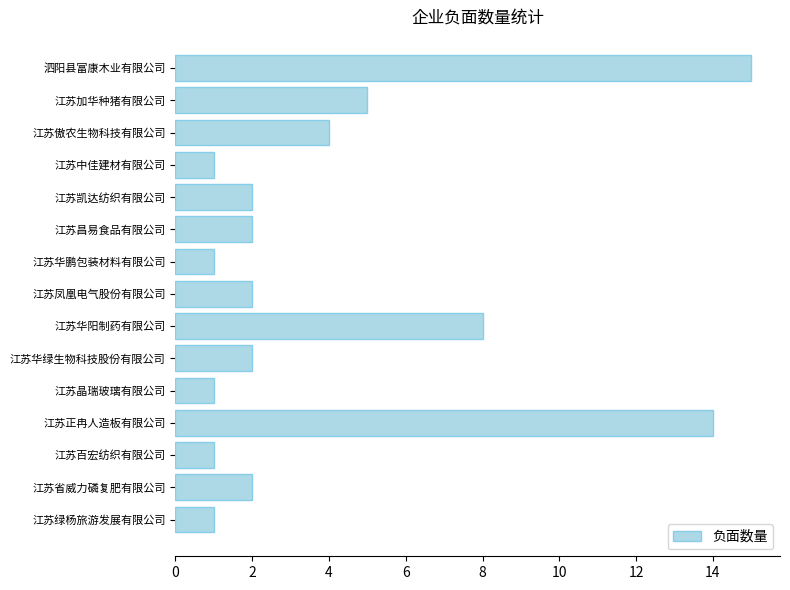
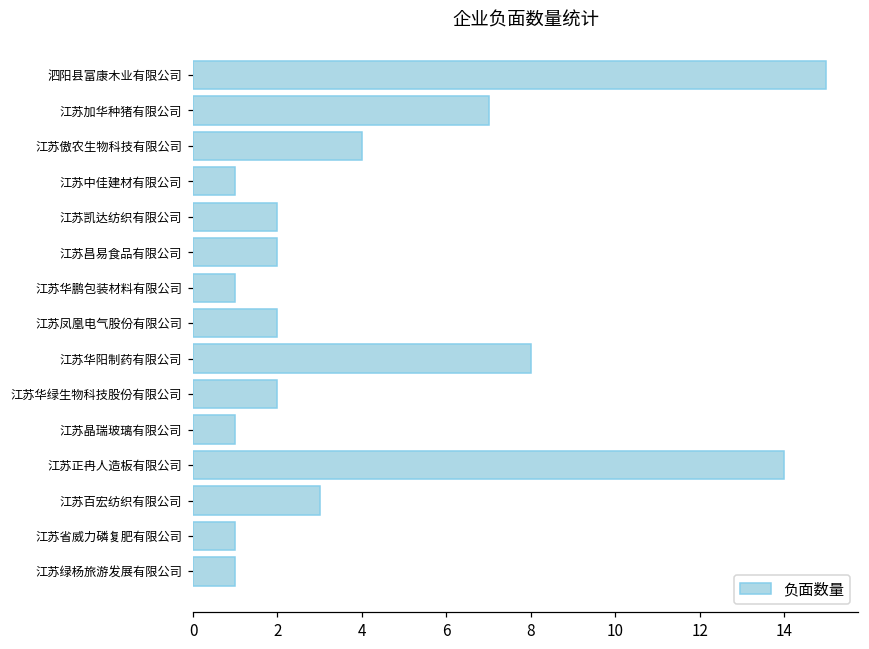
江苏加华种猪有限公司: 5 -> 7
江苏百宏纺织有限公司: 1 -> 3
江苏省威力磷复肥有限公司: 2 -> 1
